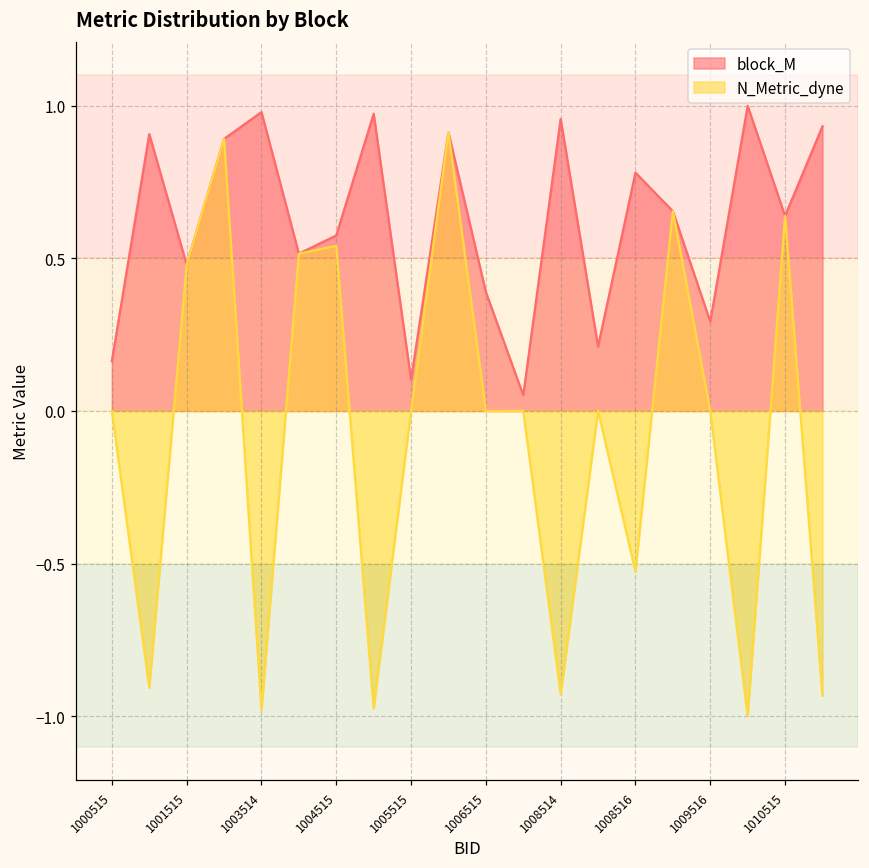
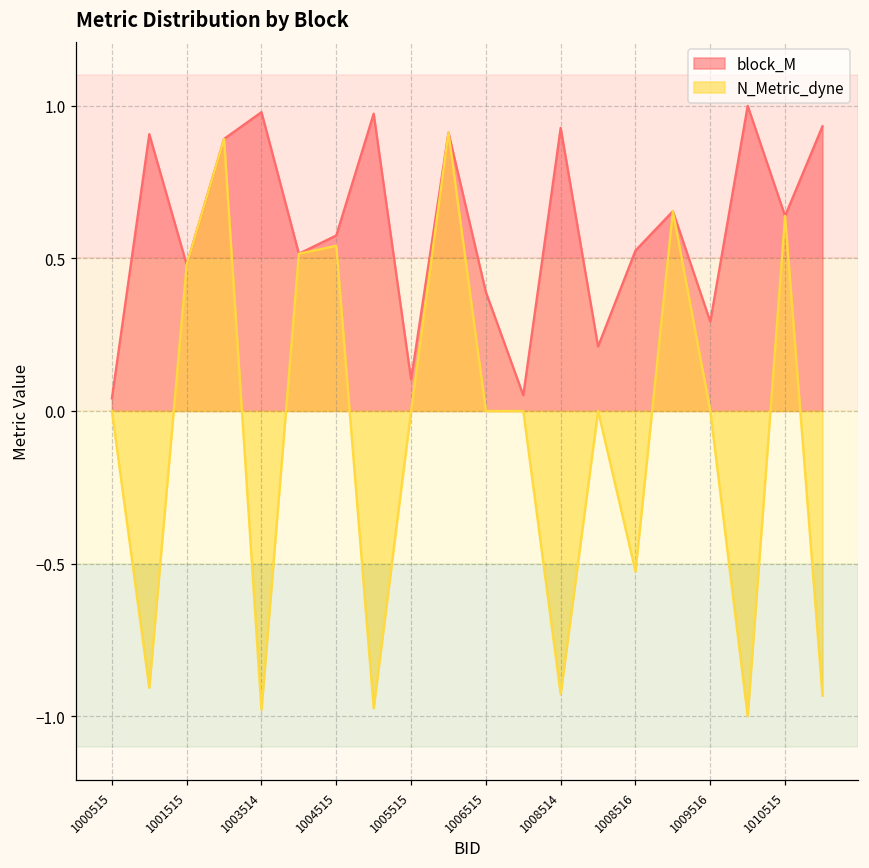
block_M, 1000515: 0.16 -> 0.04
block_M, 1008514: 0.96 -> 0.93
block_M, 1008516: 0.78 -> 0.53
